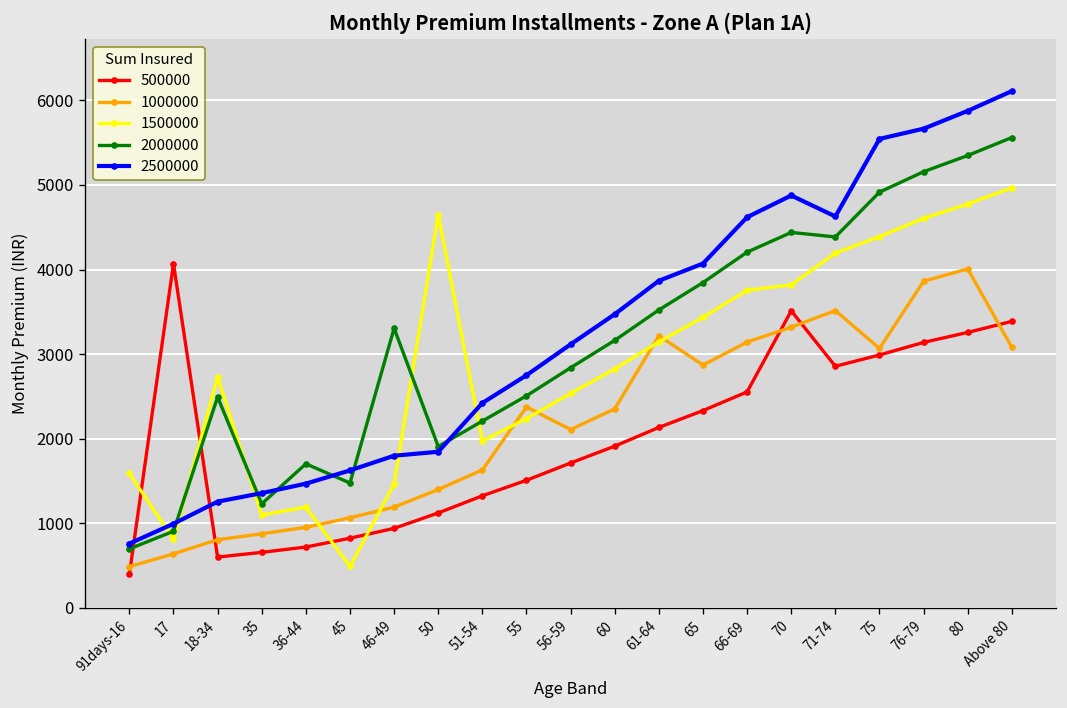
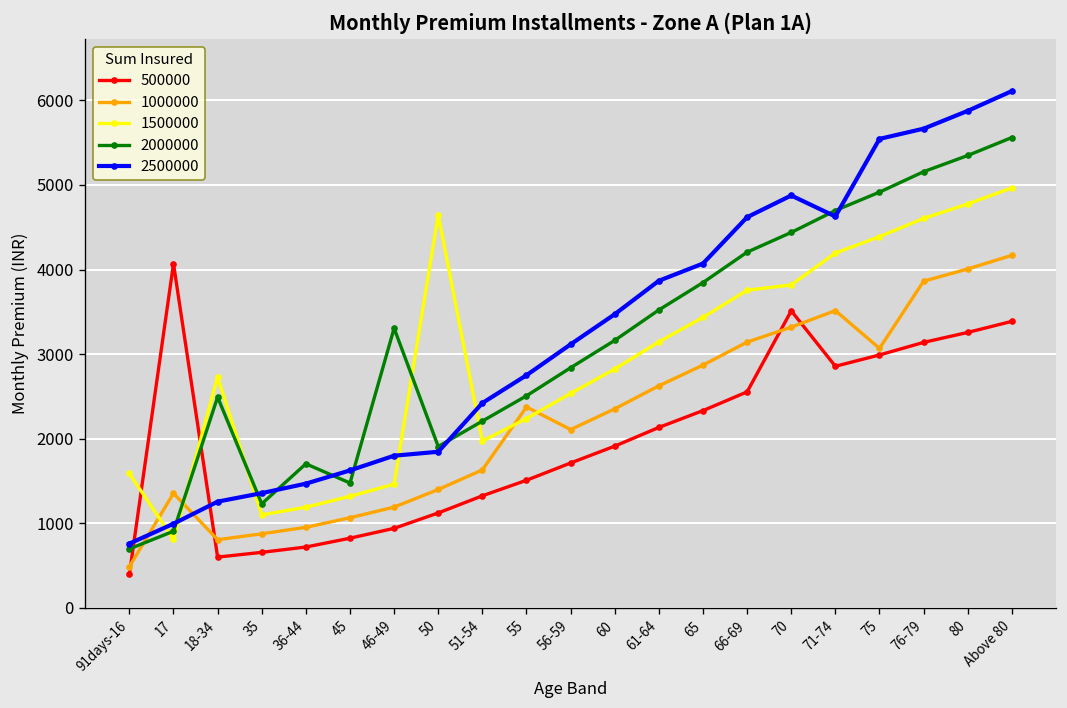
1000000, 17: 600 -> 1400
1500000, 45: 500 -> 1300
1000000, 61-64: 3200 -> 2600
2000000, 71-74: 4400 -> 4700
1000000, Above 80: 3100 -> 4200
